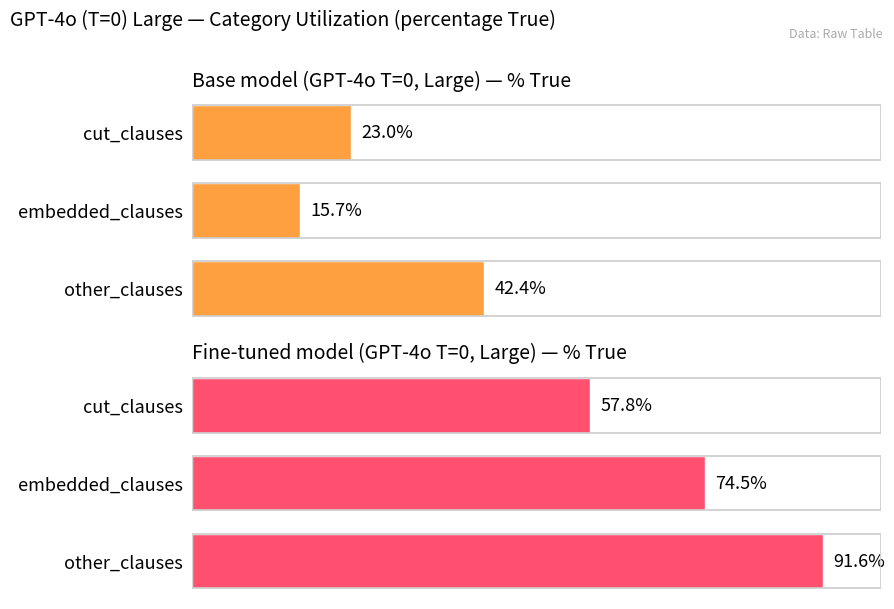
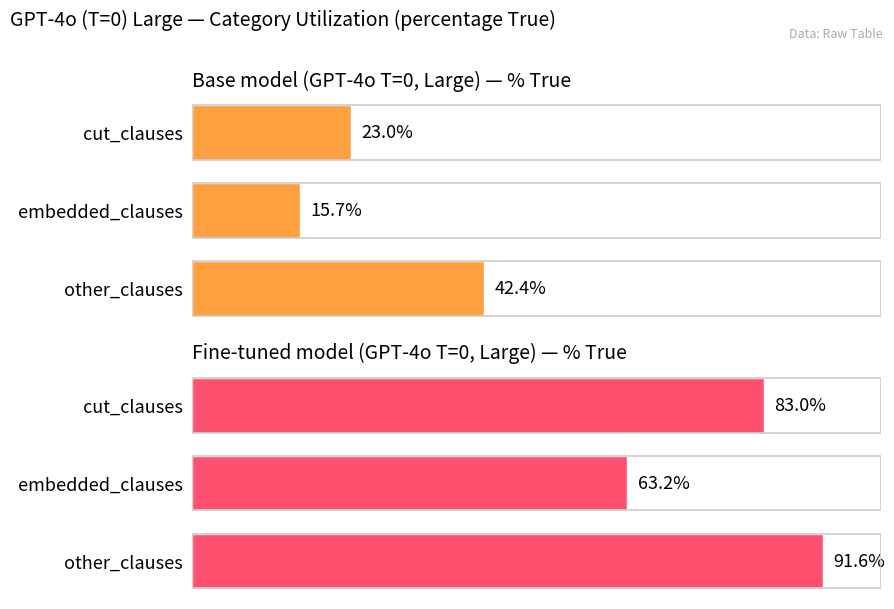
Fine-tuned model (GPT-4o T=0, Large) — % True, cut_clauses: 57.8% -> 83.0%
Fine-tuned model (GPT-4o T=0, Large) — % True, embedded_clauses: 74.5% -> 63.2%
